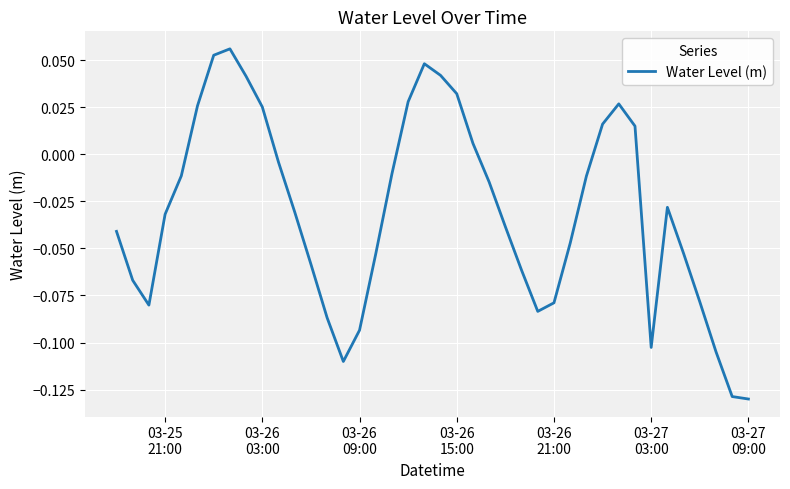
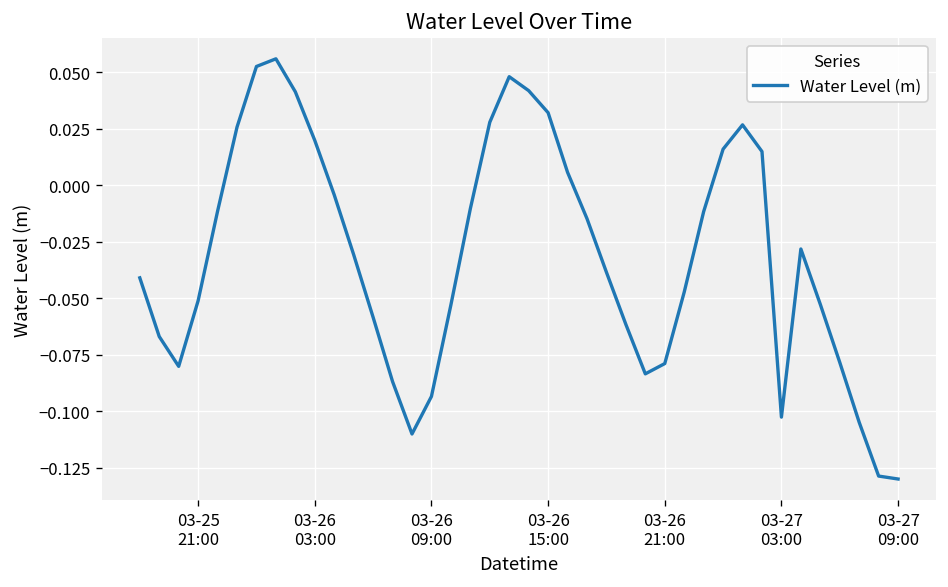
03-25 21:00: -0.032 -> -0.051
03-26 03:00: 0.025 -> 0.020
